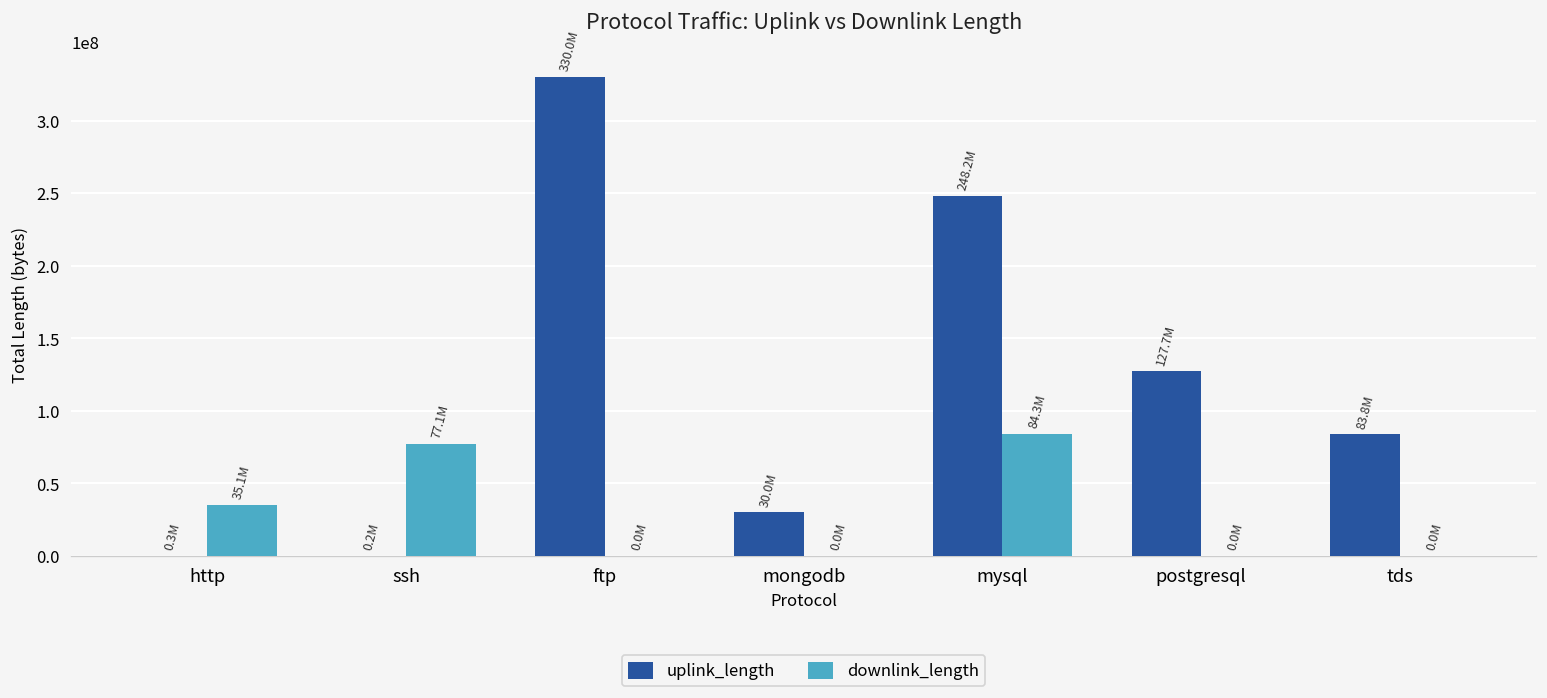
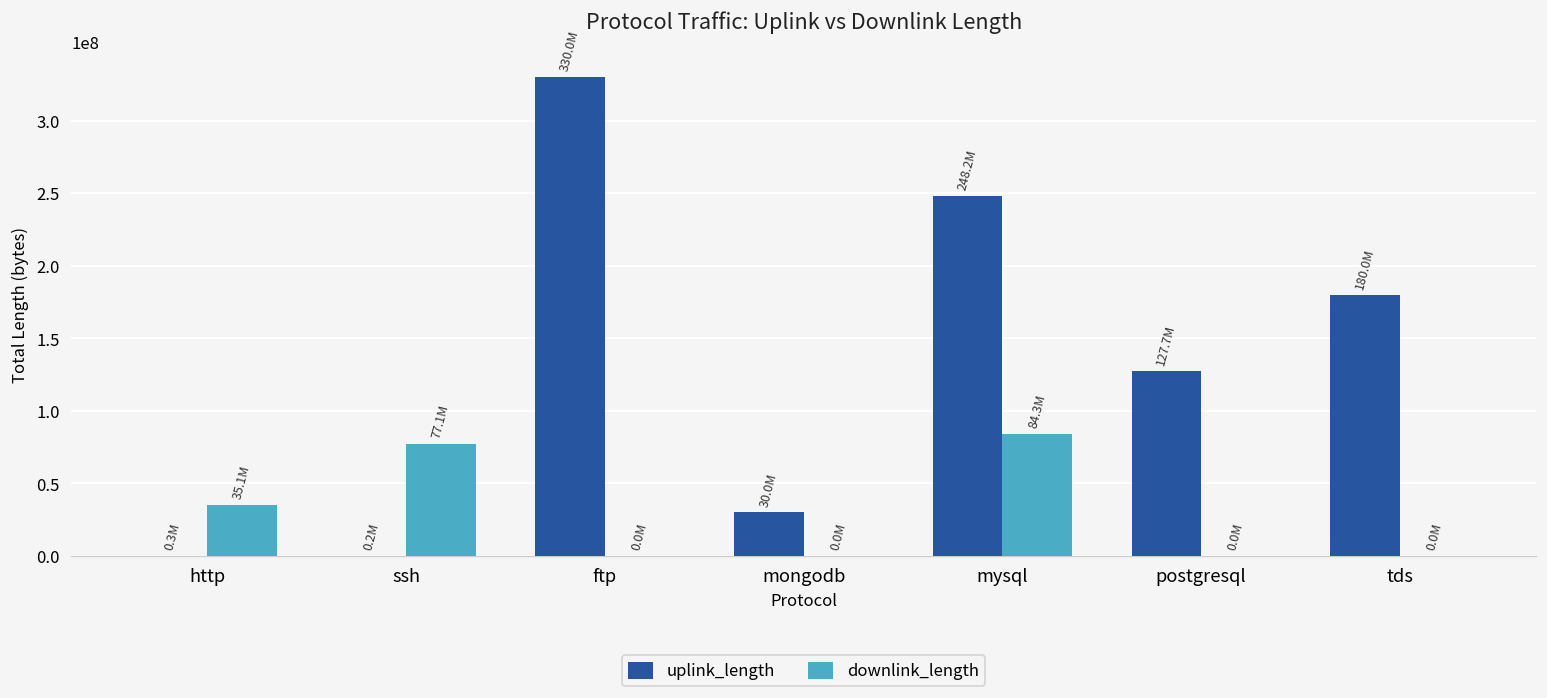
uplink_length, tds: 83.8M -> 180.0M
